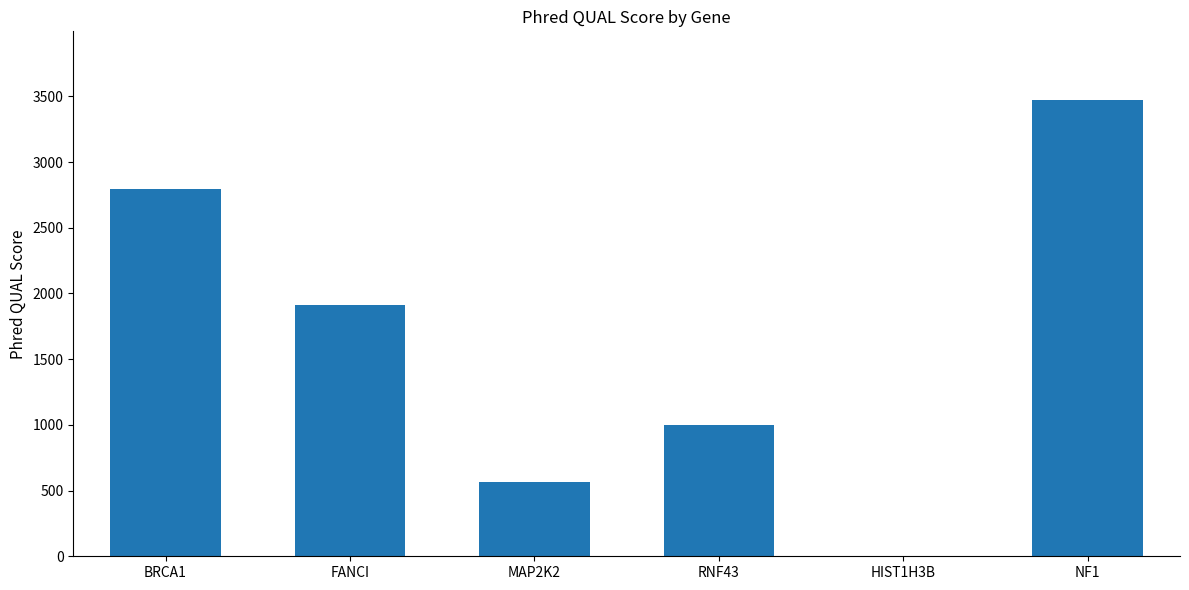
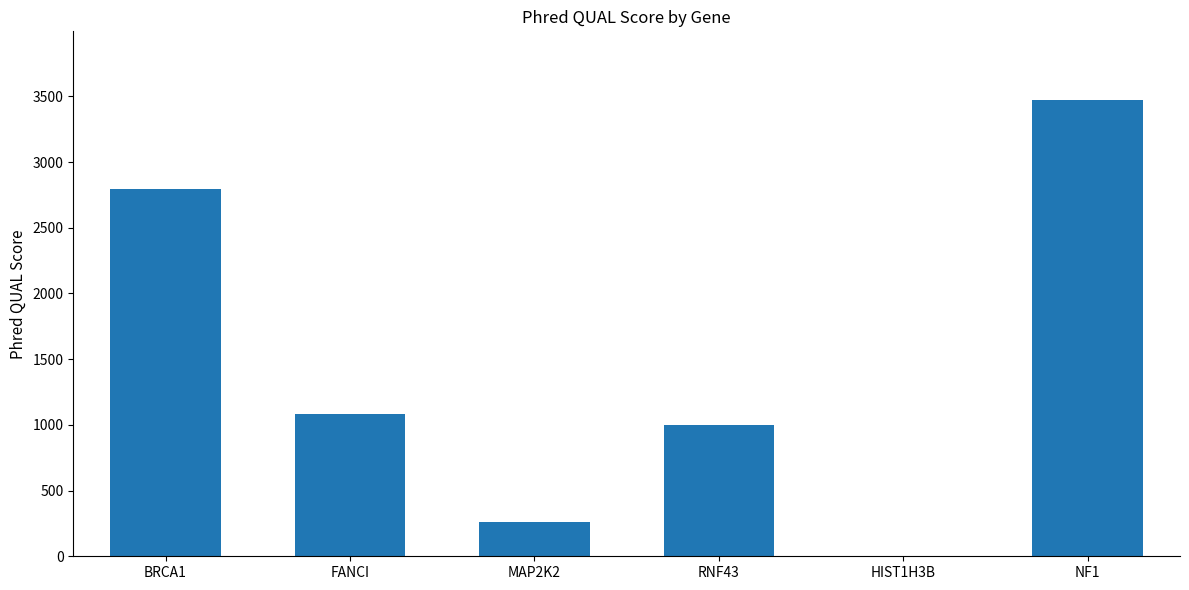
FANCI: 1910 -> 1080
MAP2K2: 560 -> 260
